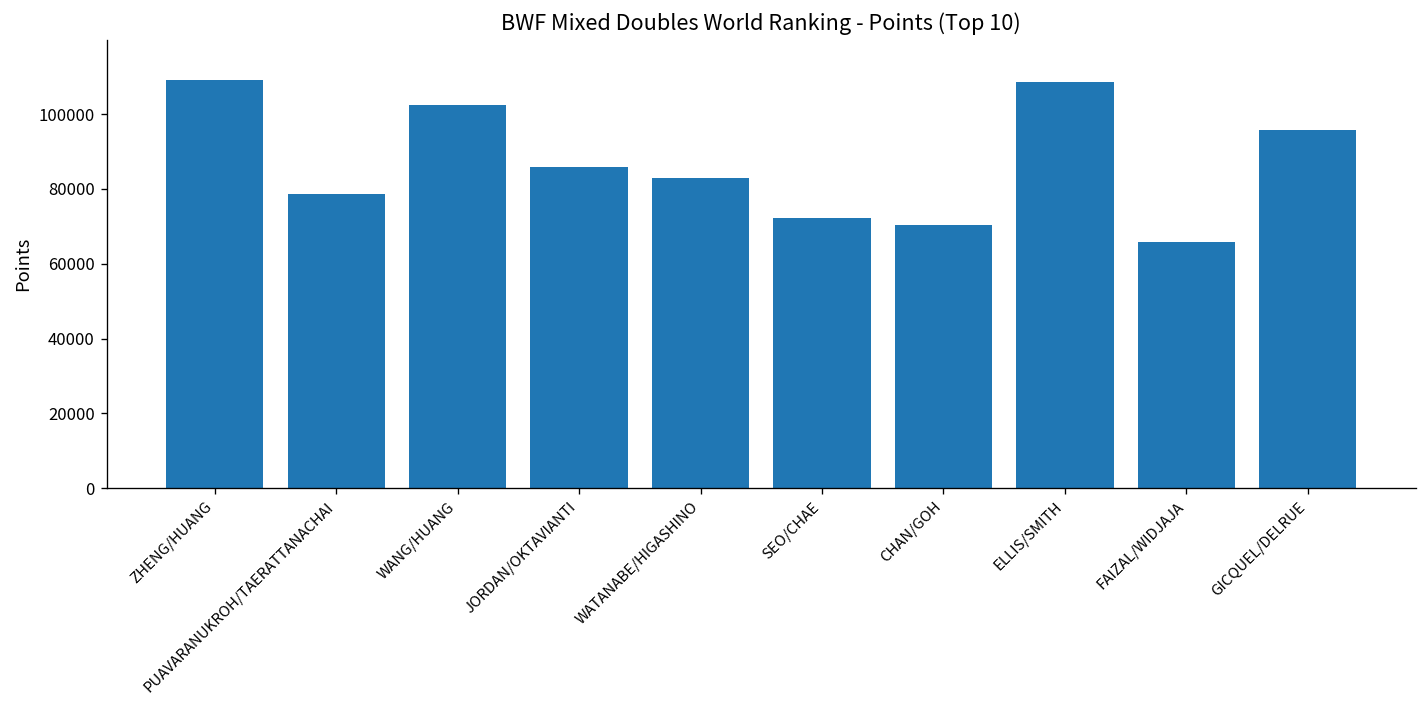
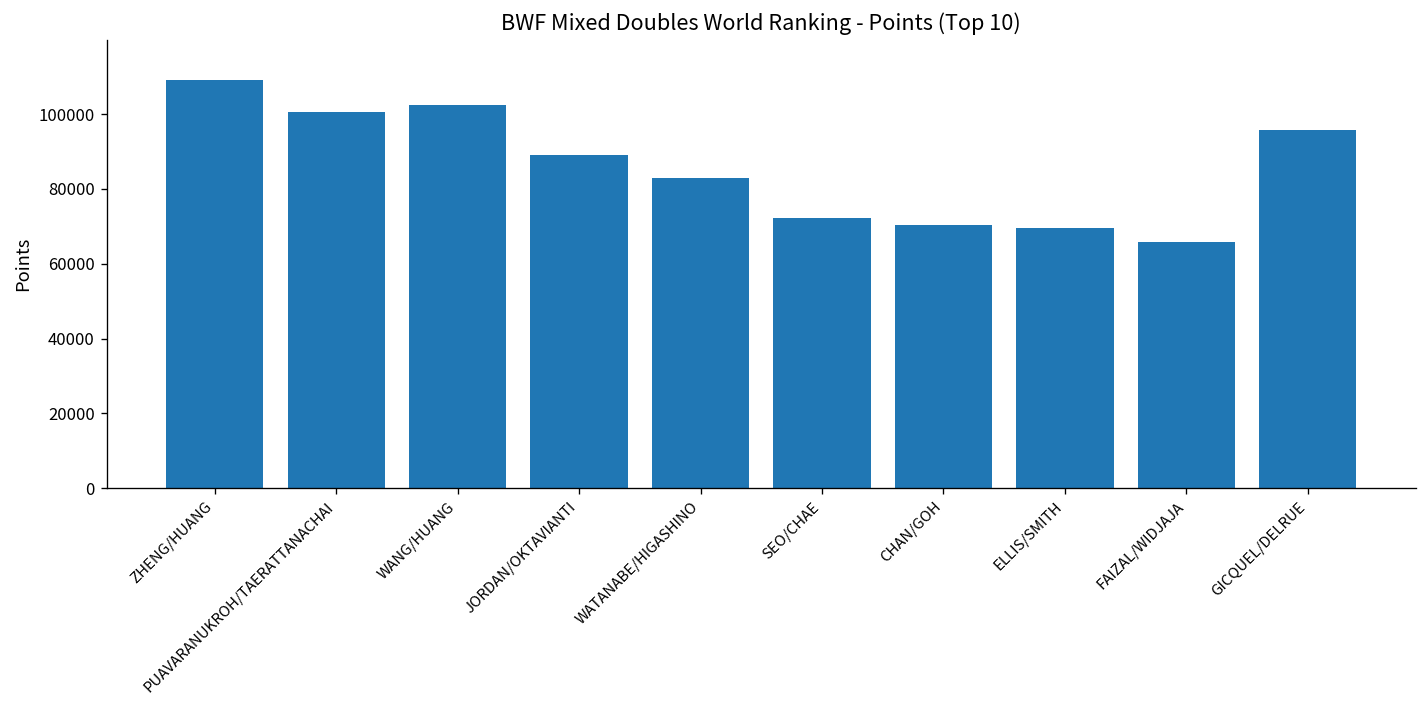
PUAVARANUKROH/TAERATTANACHAI: 79000 -> 101000
JORDAN/OKTAVIANTI: 86000 -> 89000
ELLIS/SMITH: 108000 -> 69000
